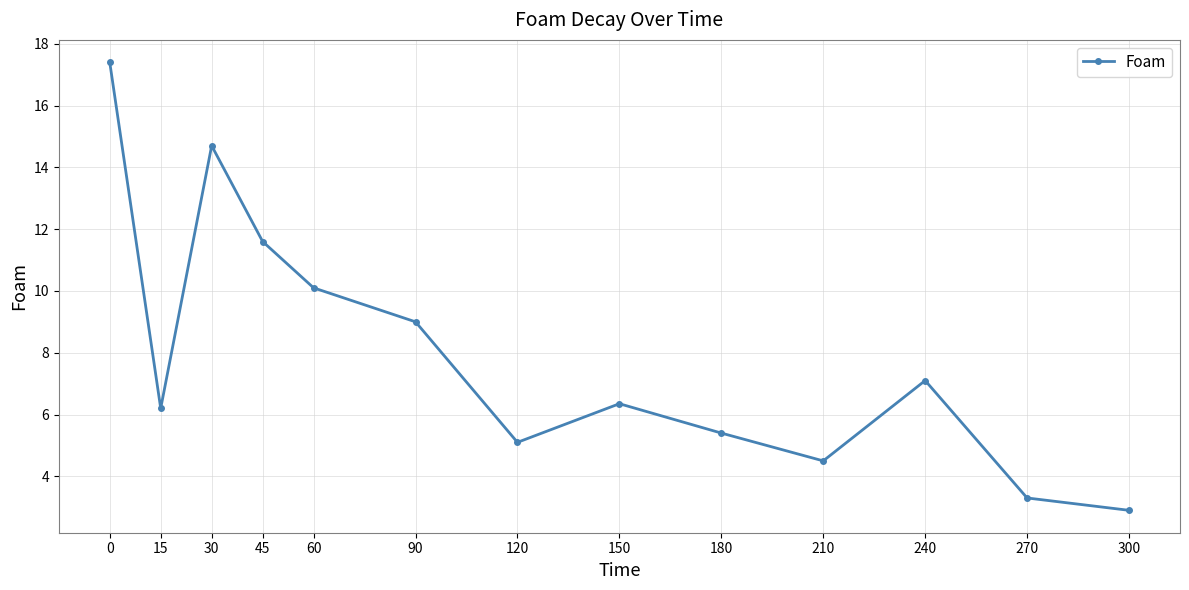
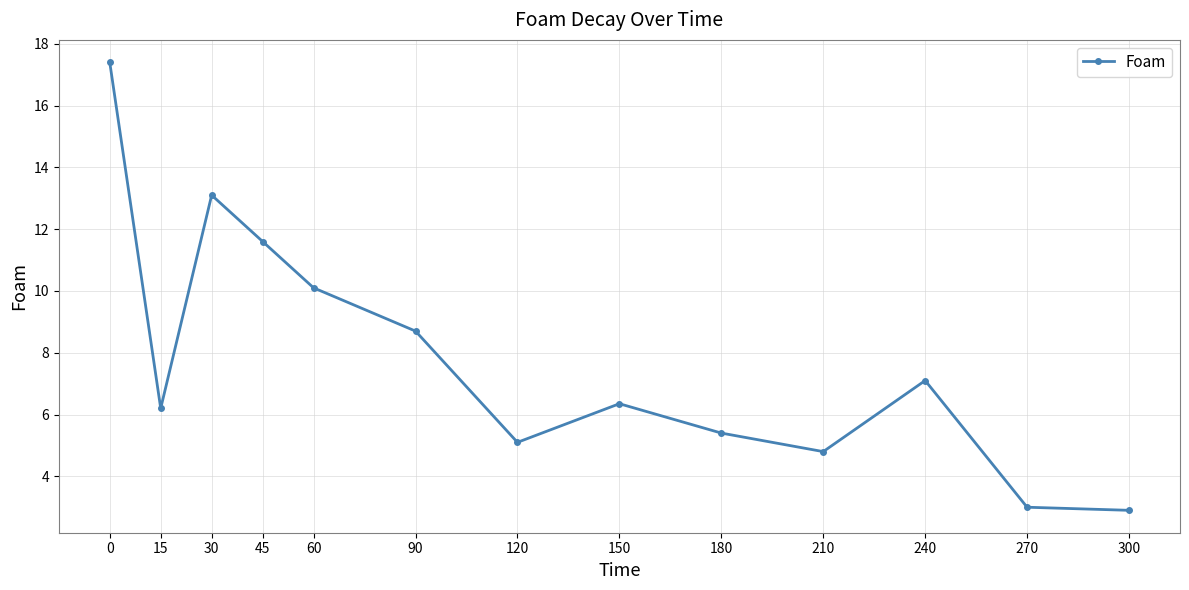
30: 14.7 -> 13.1
90: 9.0 -> 8.7
210: 4.5 -> 4.8
270: 3.3 -> 3.0
